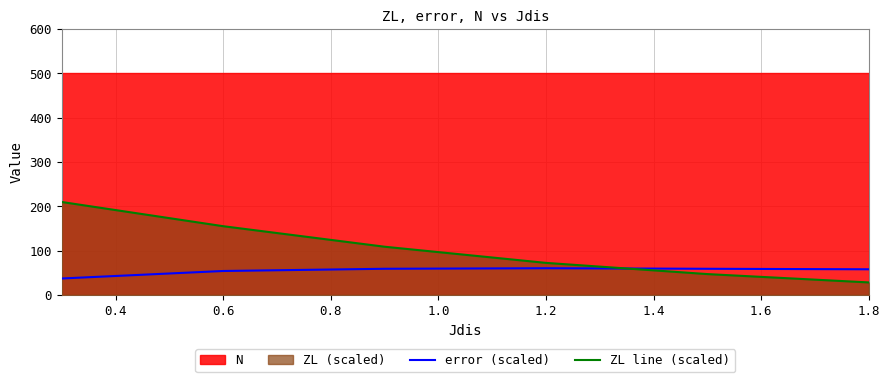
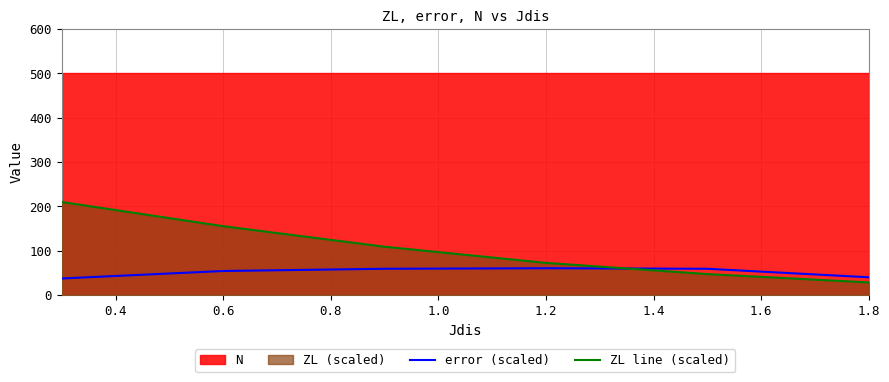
error (scaled), 1.8: 60 -> 40
